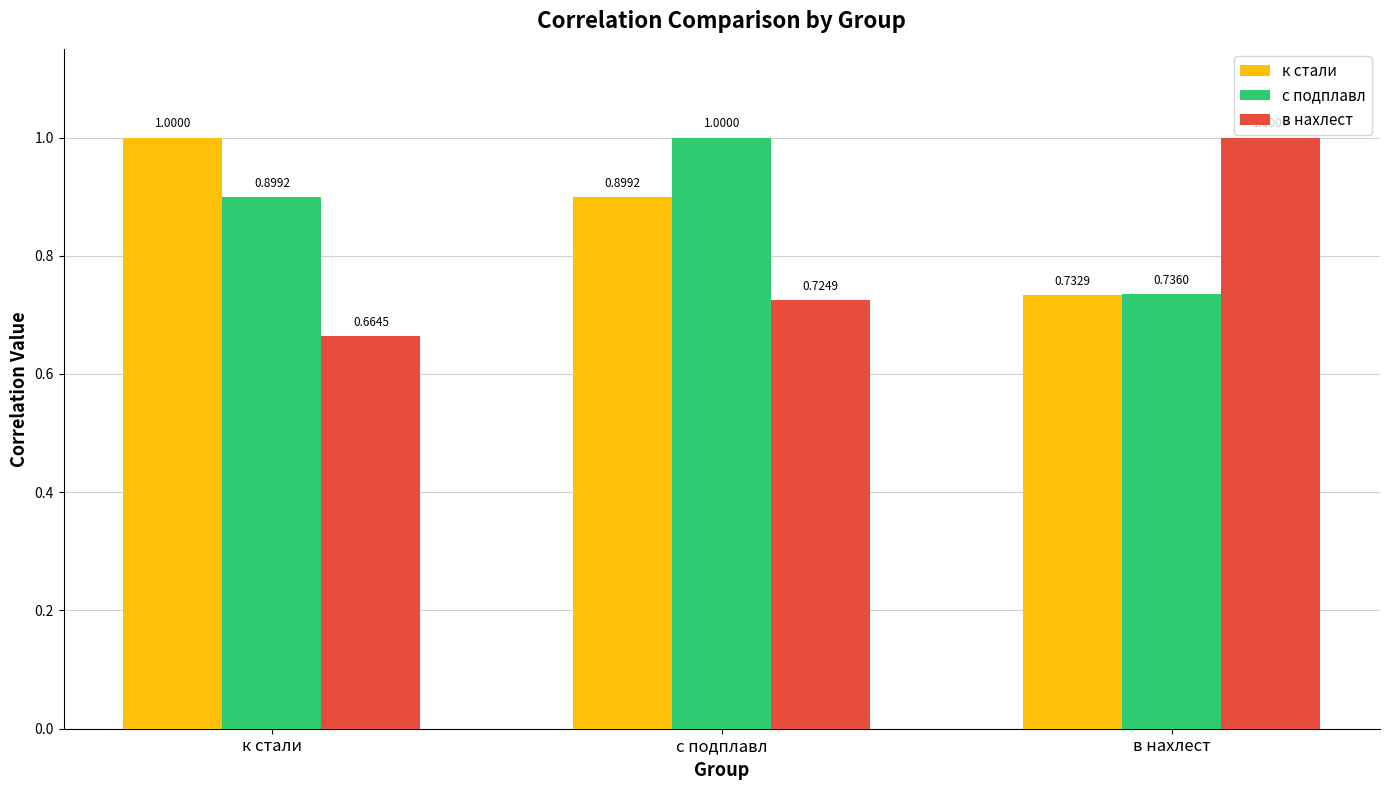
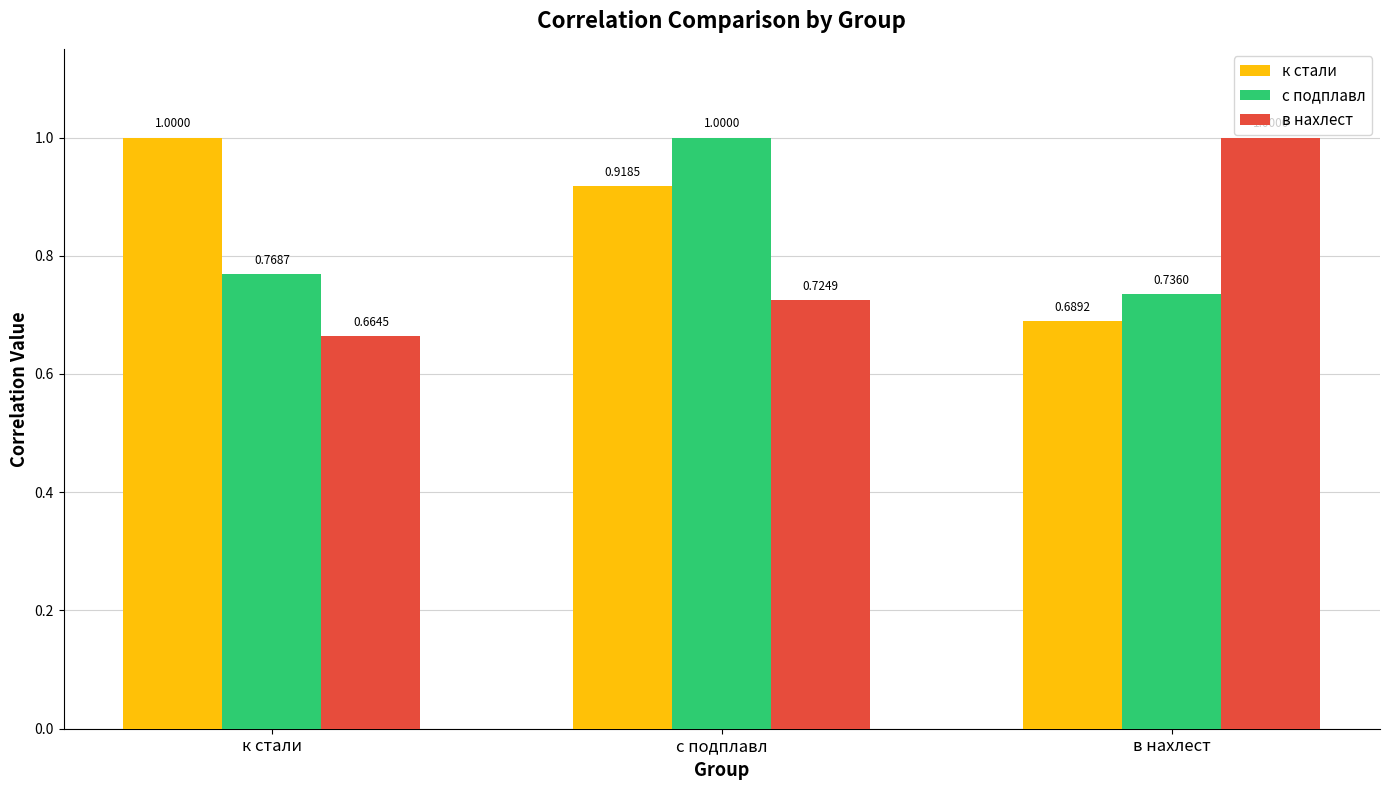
с подплавл, к стали: 0.8992 -> 0.7687
к стали, с подплавл: 0.8992 -> 0.9185
к стали, в нахлест: 0.7329 -> 0.6892
